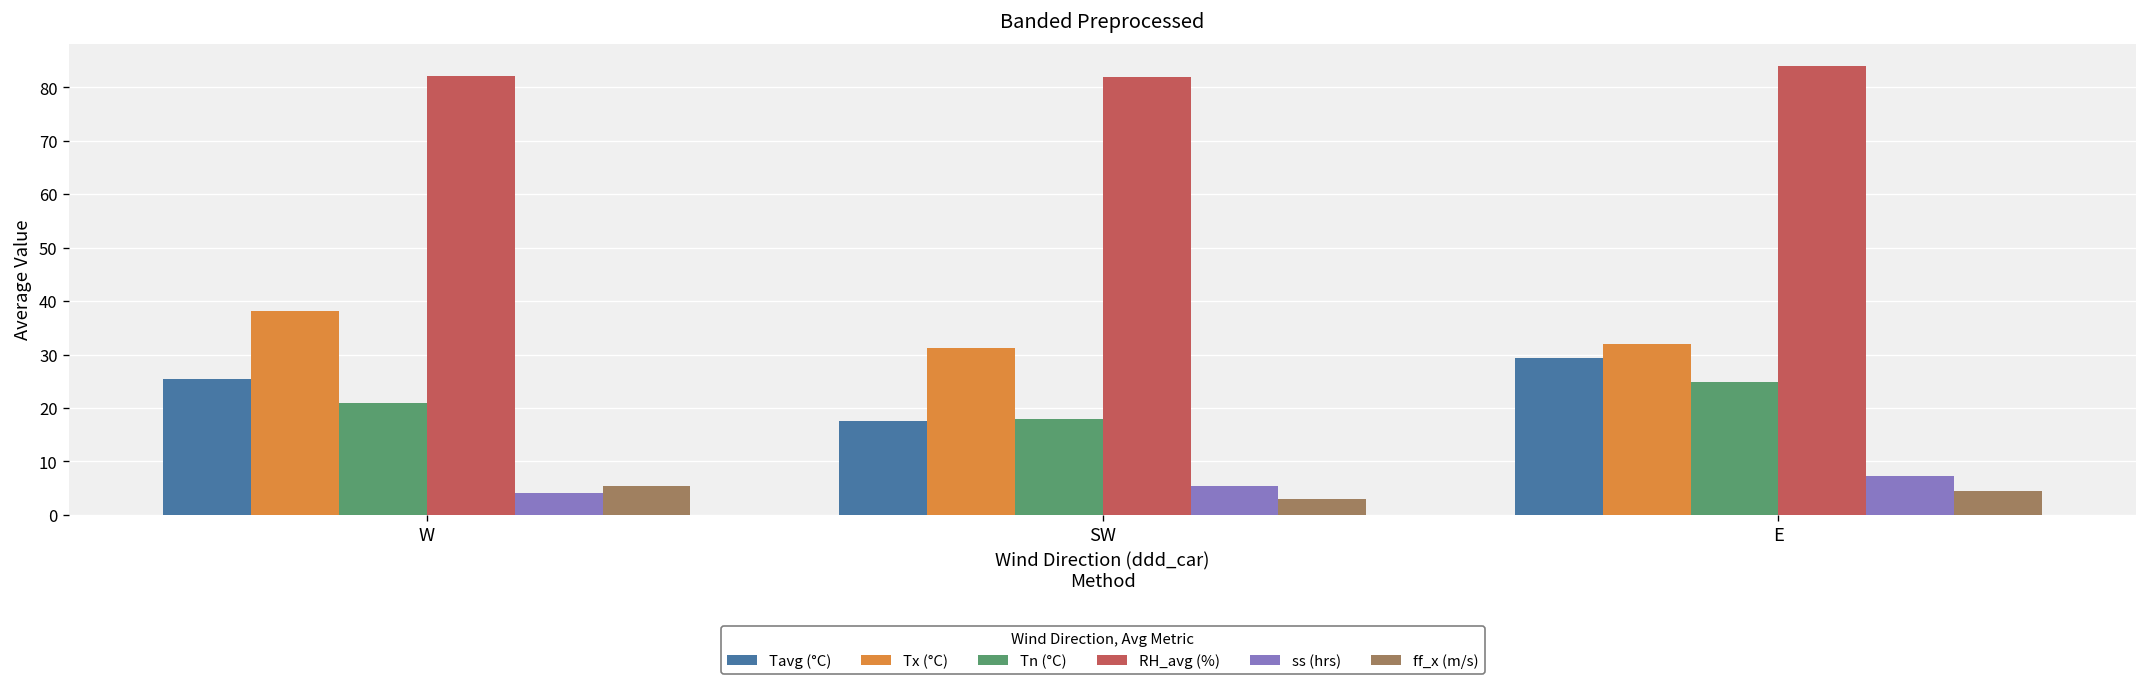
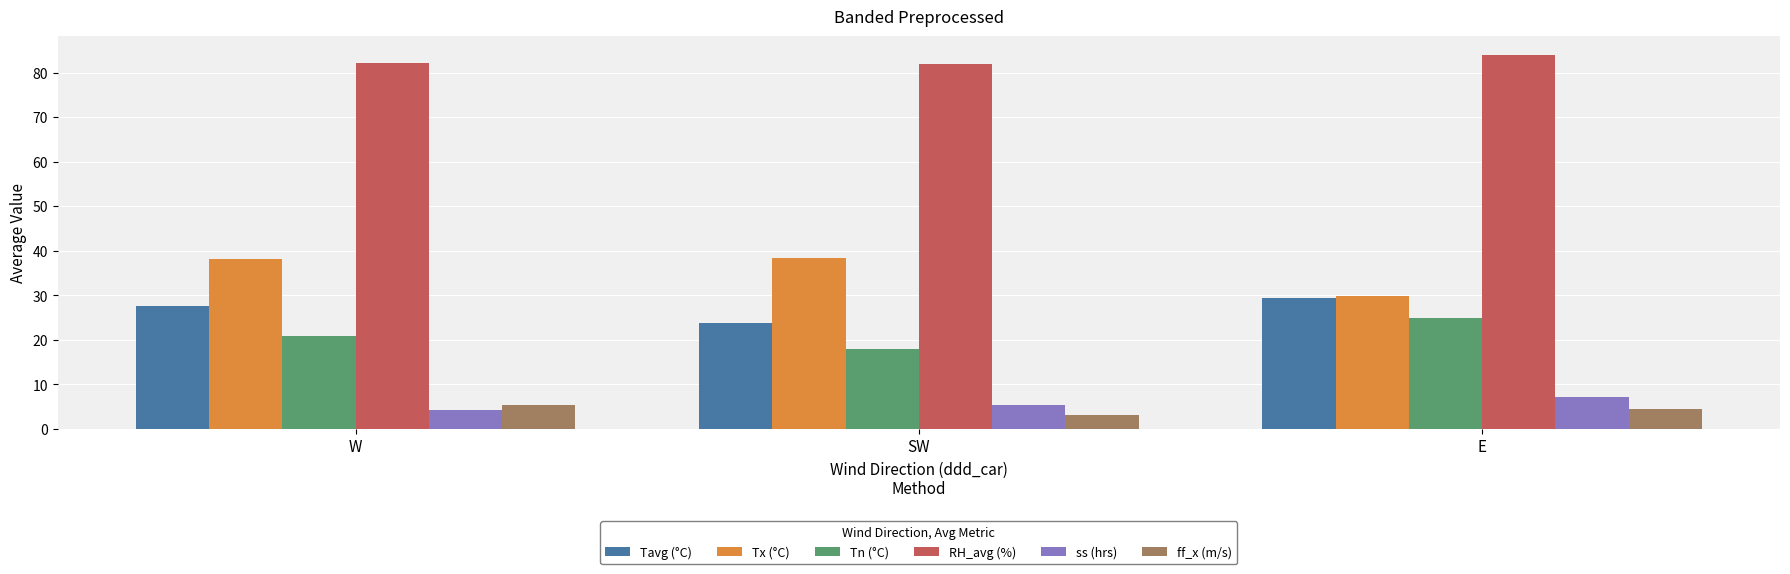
Tavg (°C), W: 25 -> 28
Tavg (°C), SW: 18 -> 24
Tx (°C), SW: 31 -> 38
Tx (°C), E: 32 -> 30
